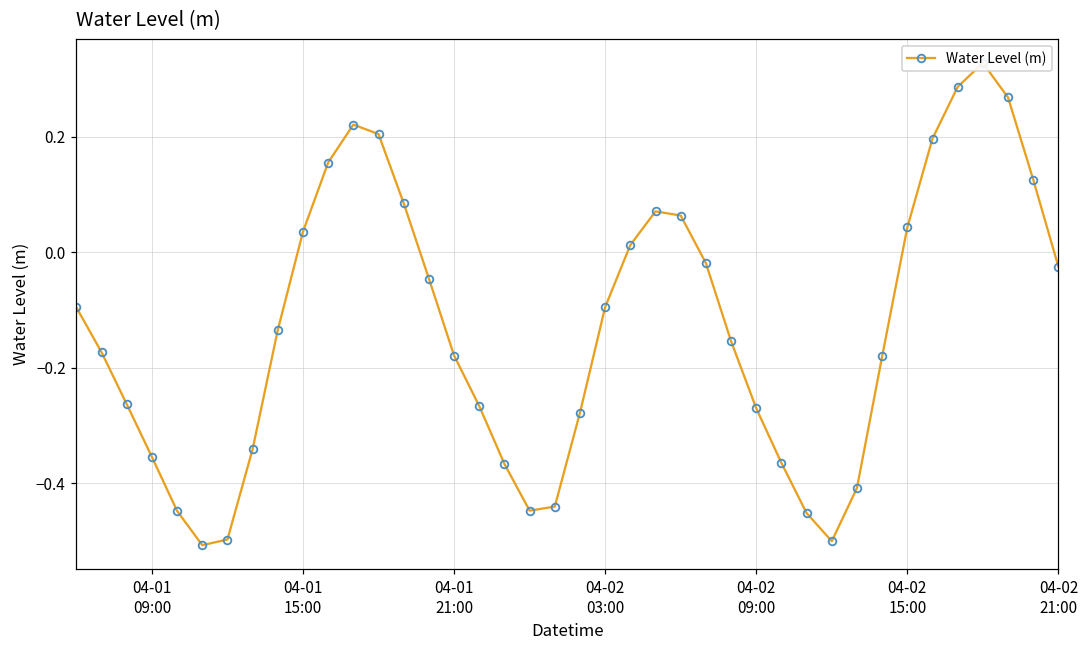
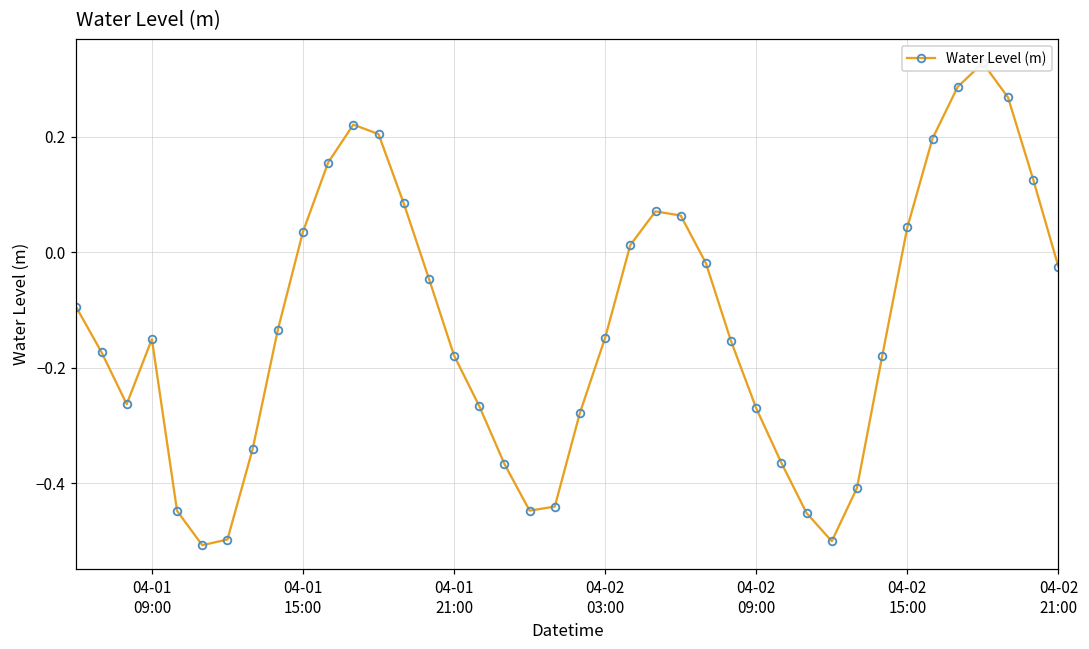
04-01 09:00: -0.35 -> -0.15
04-02 03:00: -0.09 -> -0.15
